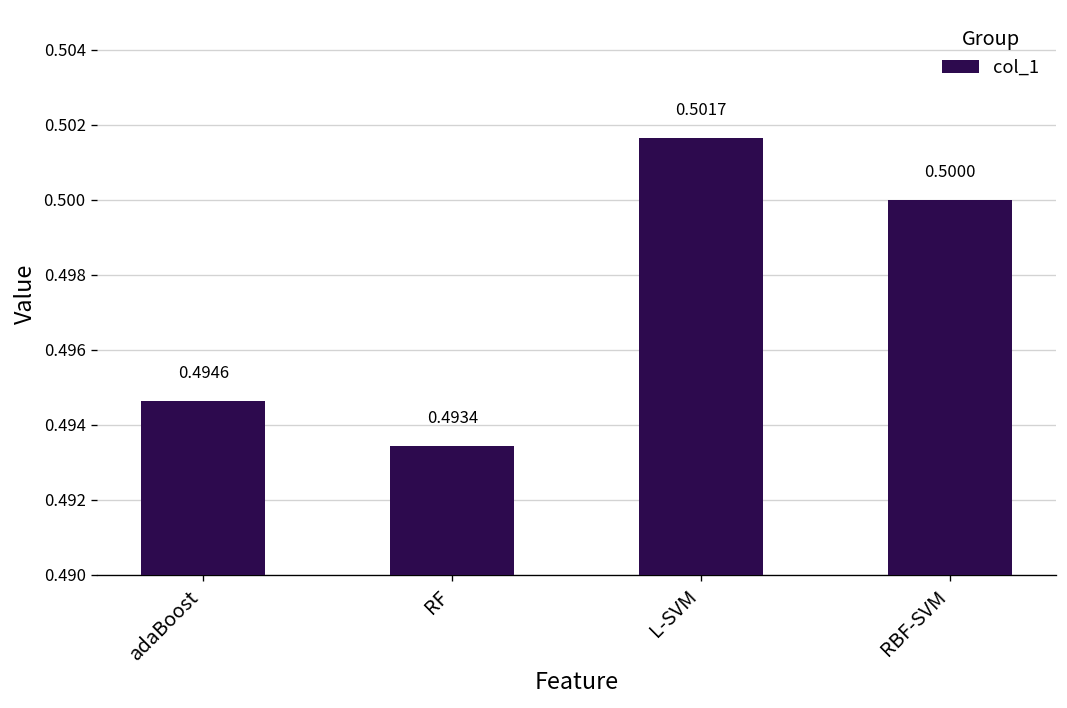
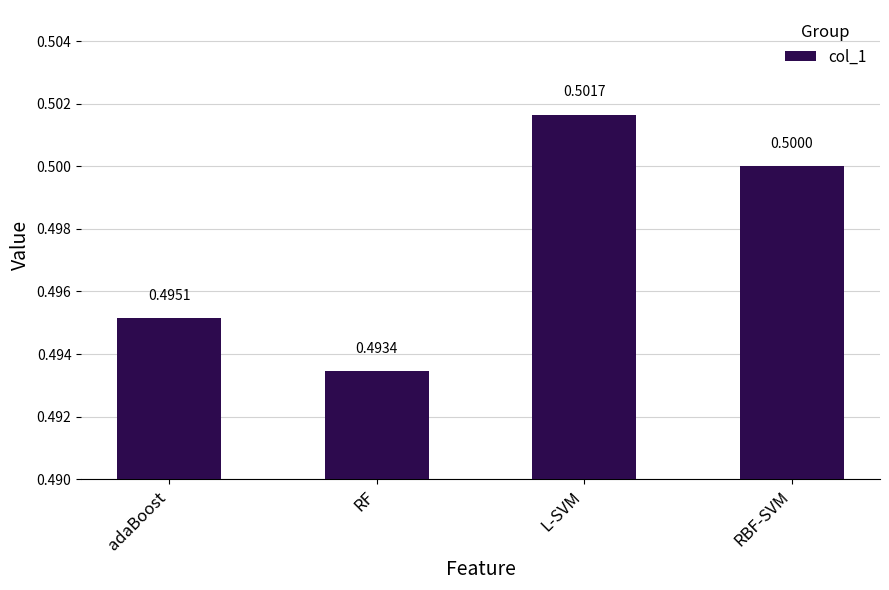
adaBoost: 0.4946 -> 0.4951
